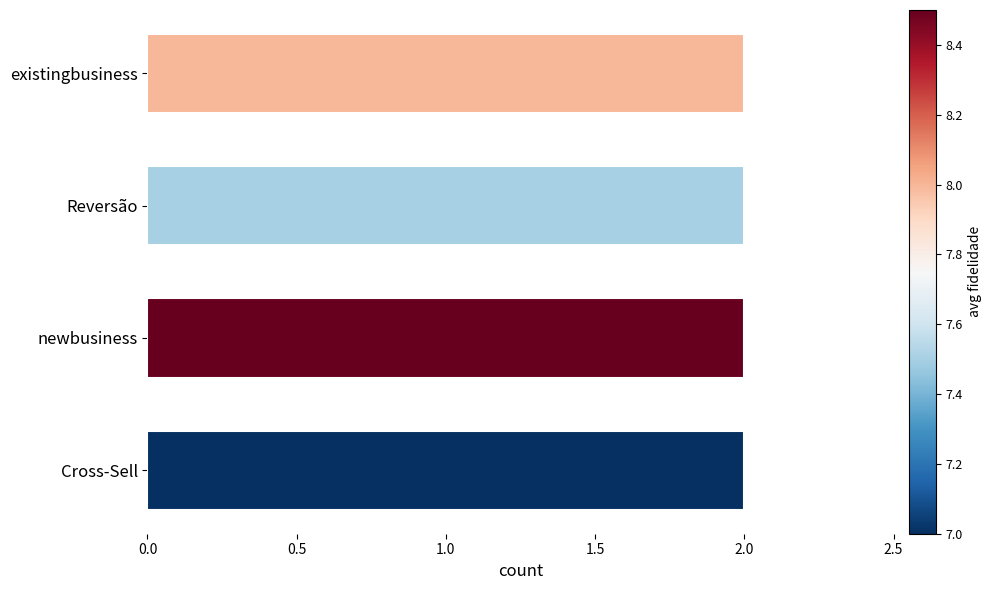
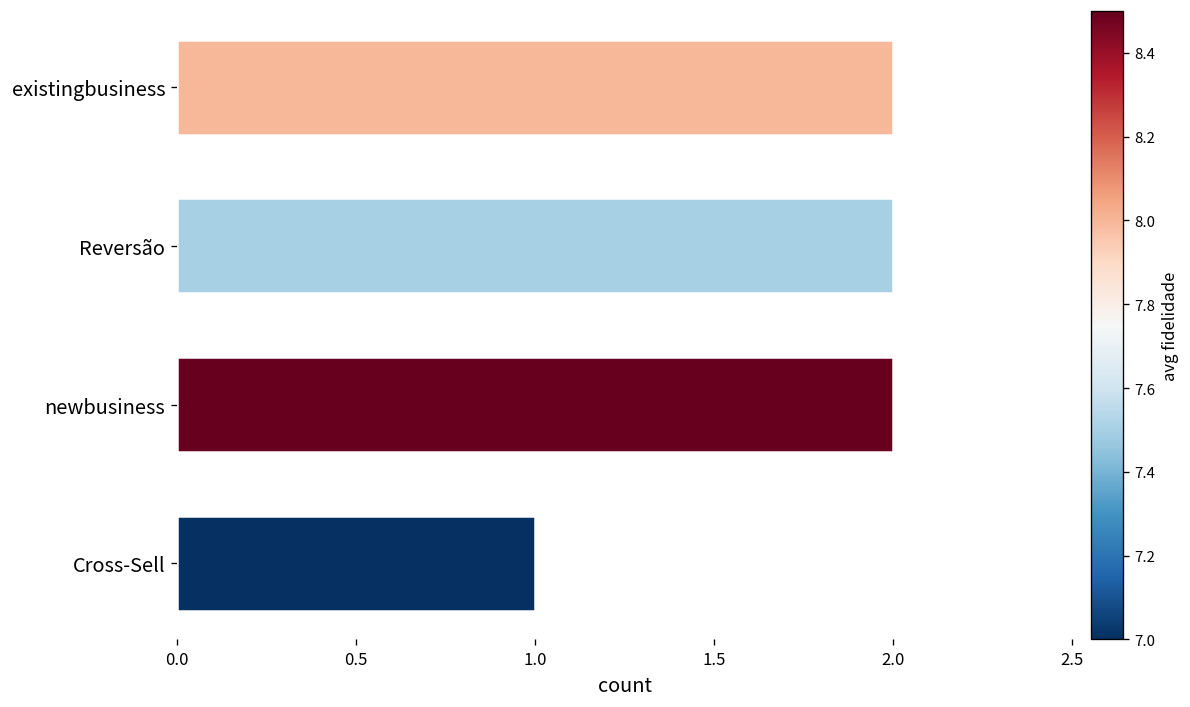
Cross-Sell: 2 -> 1
